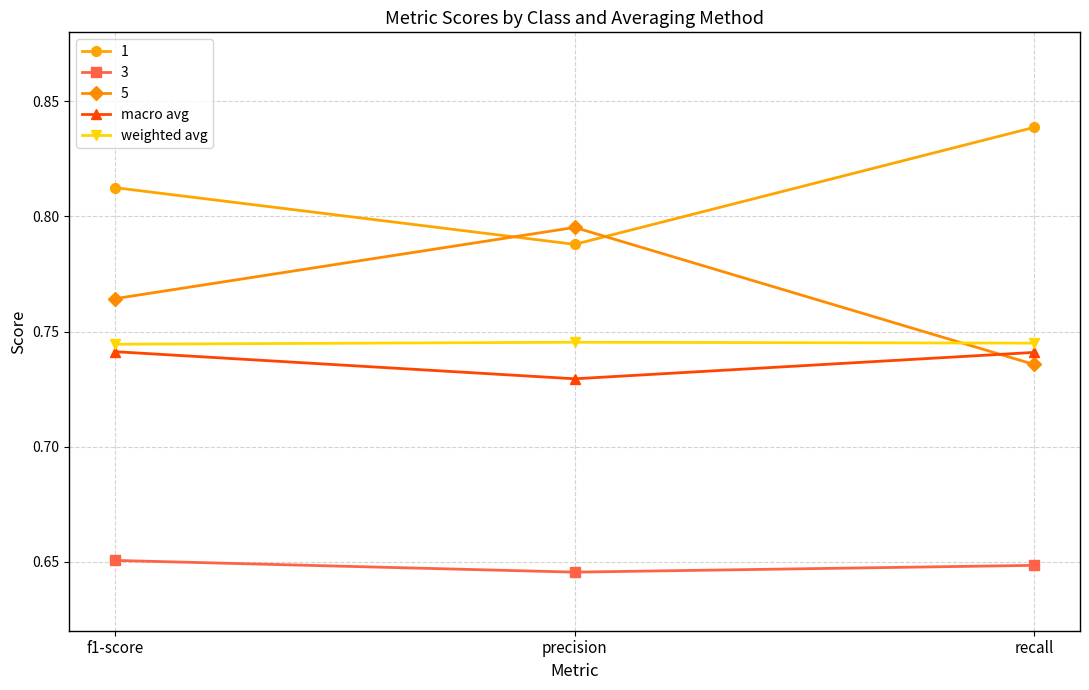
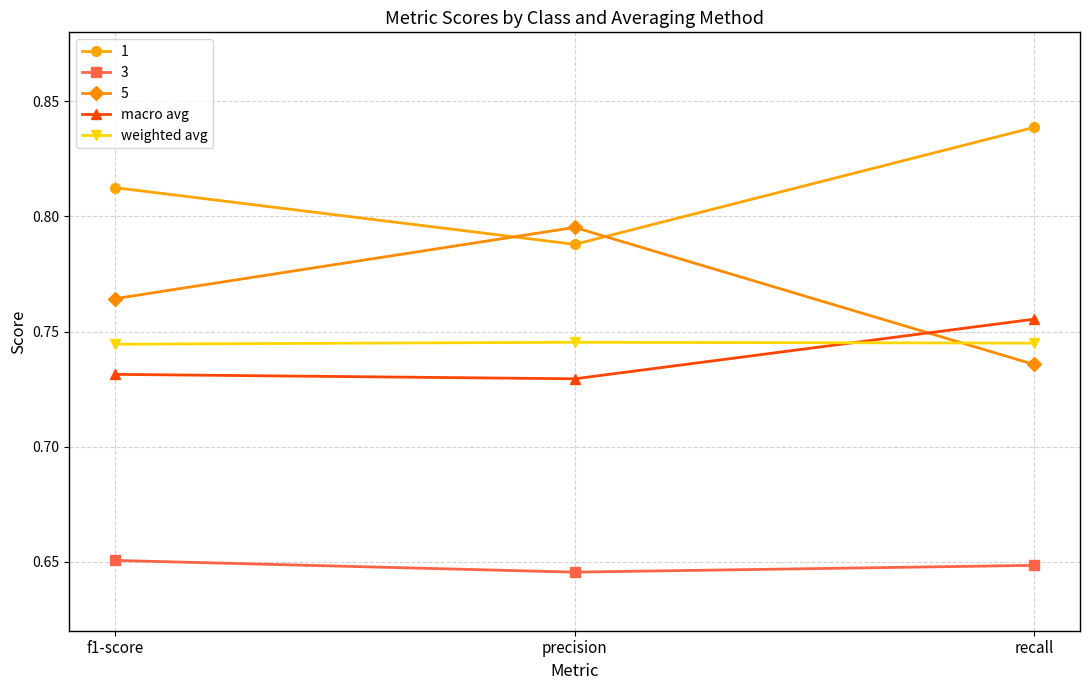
macro avg, f1-score: 0.741 -> 0.731
macro avg, recall: 0.741 -> 0.755
